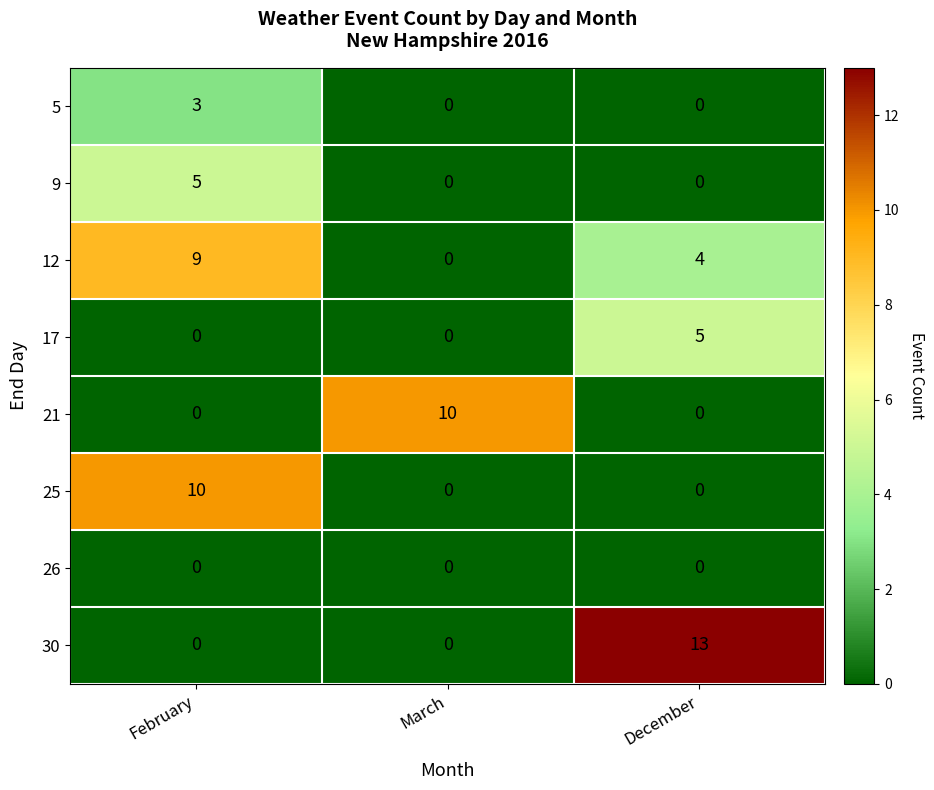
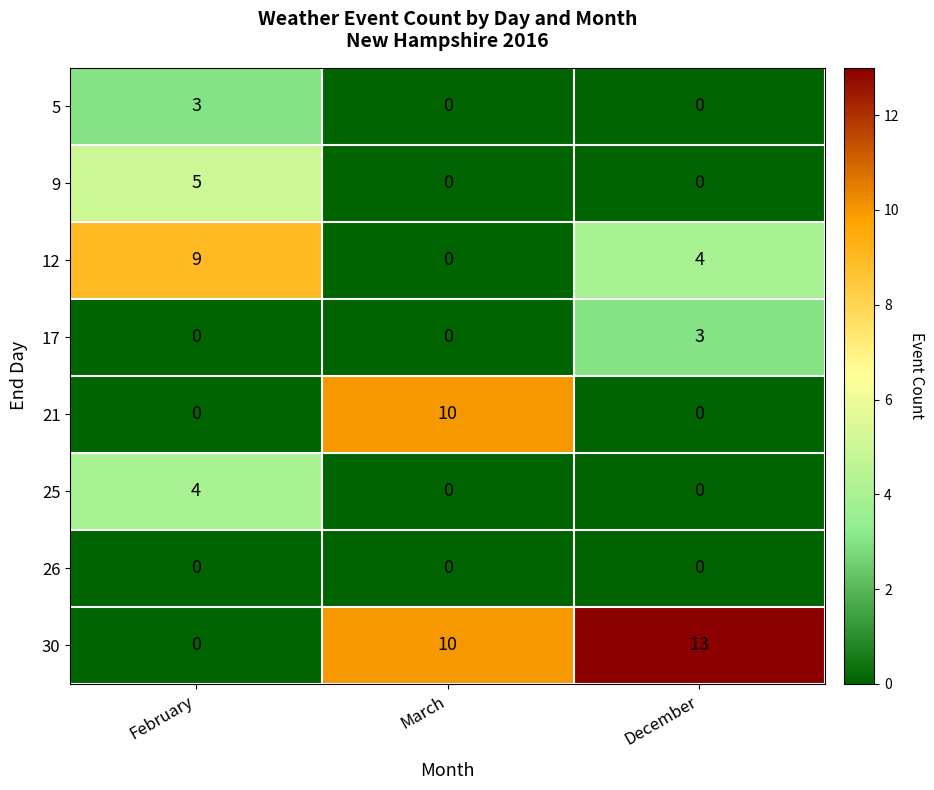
17, December: 5 -> 3
25, February: 10 -> 4
30, March: 0 -> 10
